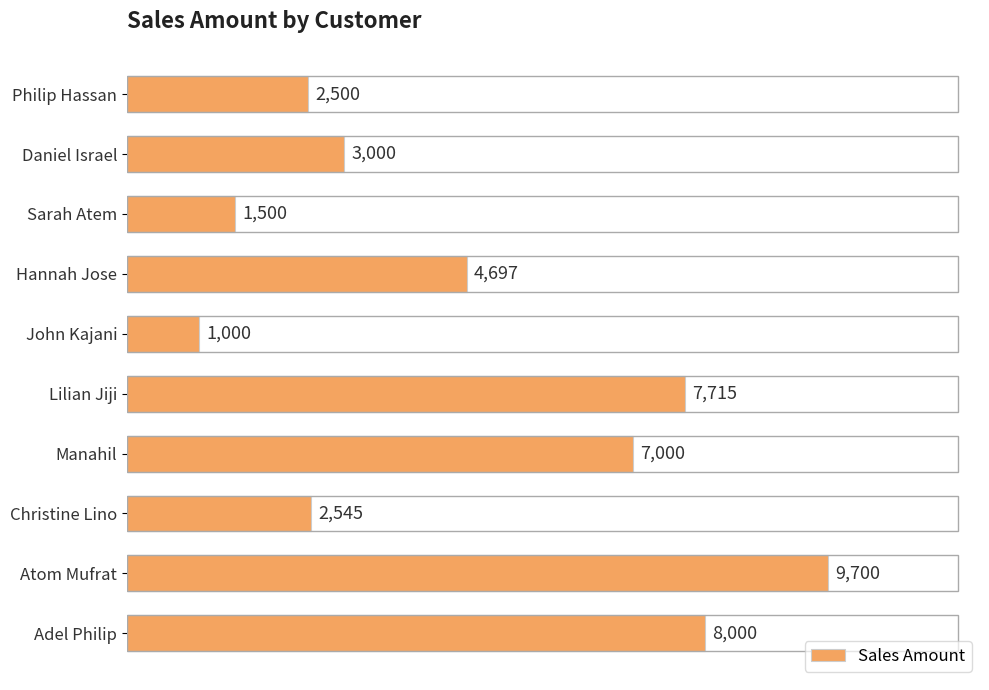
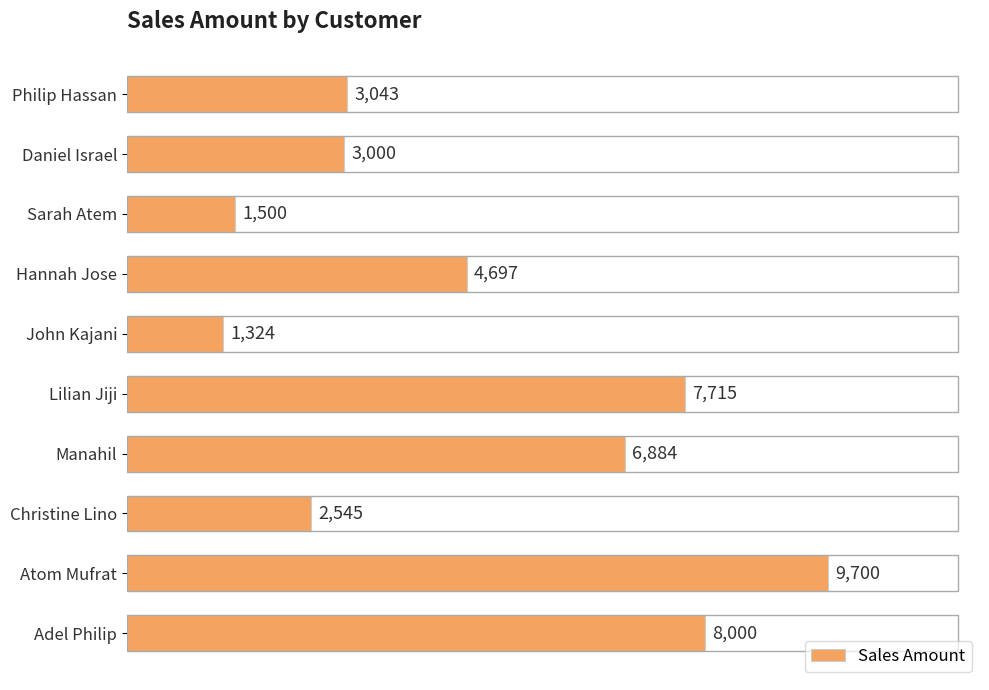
Philip Hassan: 2,500 -> 3,043
John Kajani: 1,000 -> 1,324
Manahil: 7,000 -> 6,884
